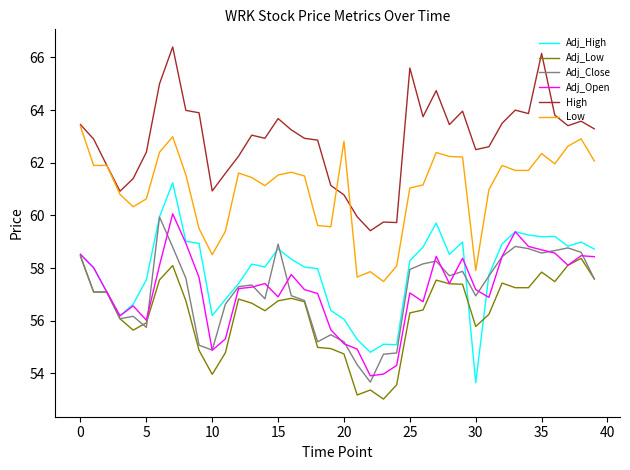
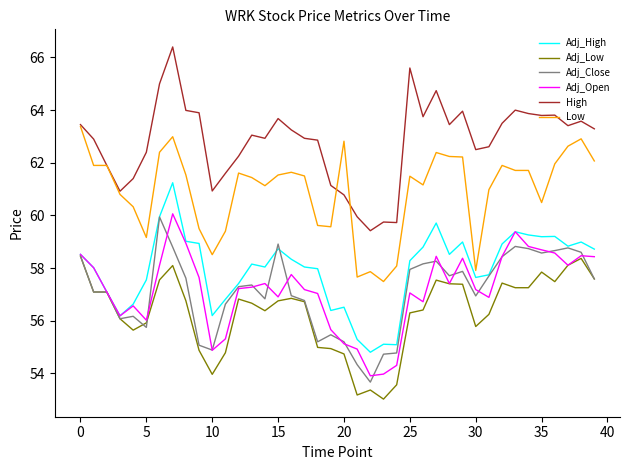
Low, 5: 60.6 -> 59.2
Adj_High, 20: 56.1 -> 56.5
Low, 25: 61.0 -> 61.5
Adj_High, 30: 53.6 -> 57.6
High, 35: 66.2 -> 63.8
Low, 35: 62.4 -> 60.5
